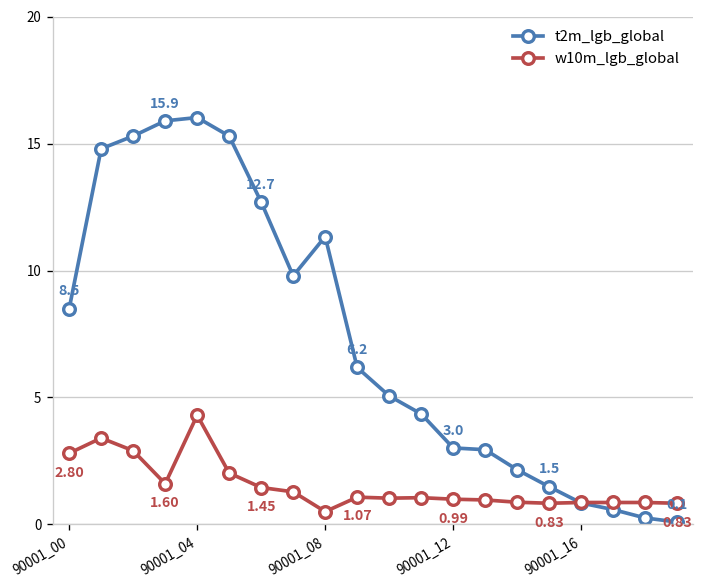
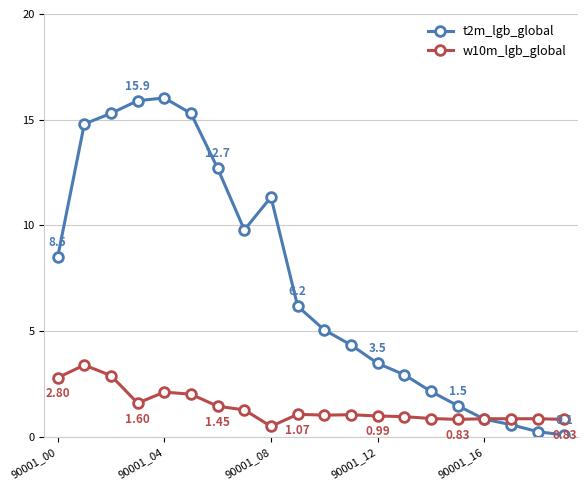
w10m_lgb_global, 90001_04: 4.3 -> 2.1
t2m_lgb_global, 90001_12: 3.0 -> 3.5
